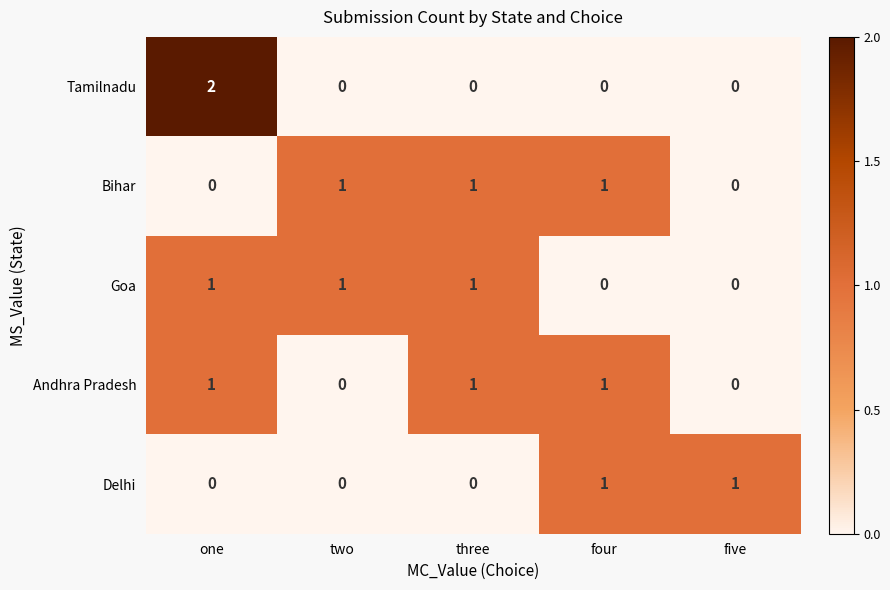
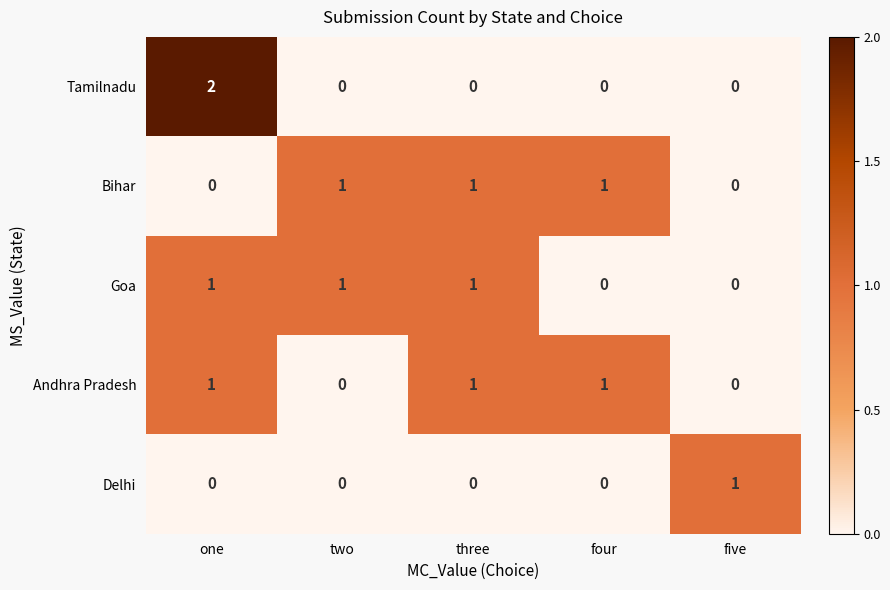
Delhi, four: 1 -> 0
